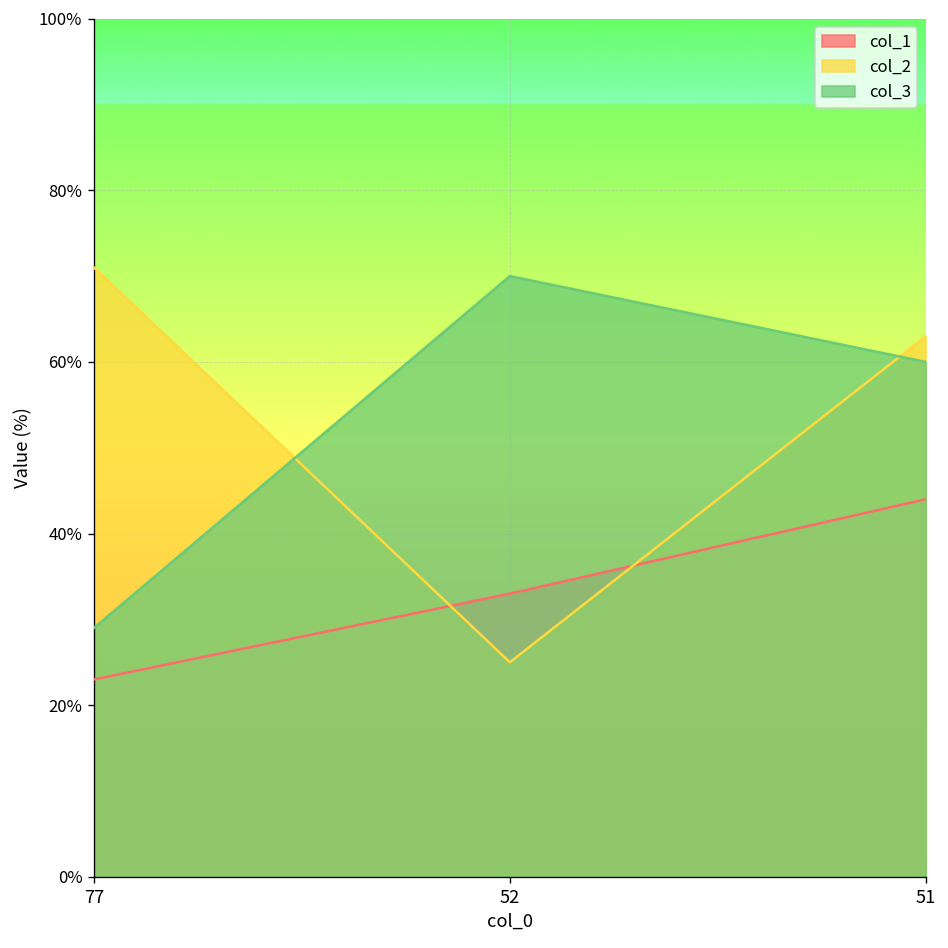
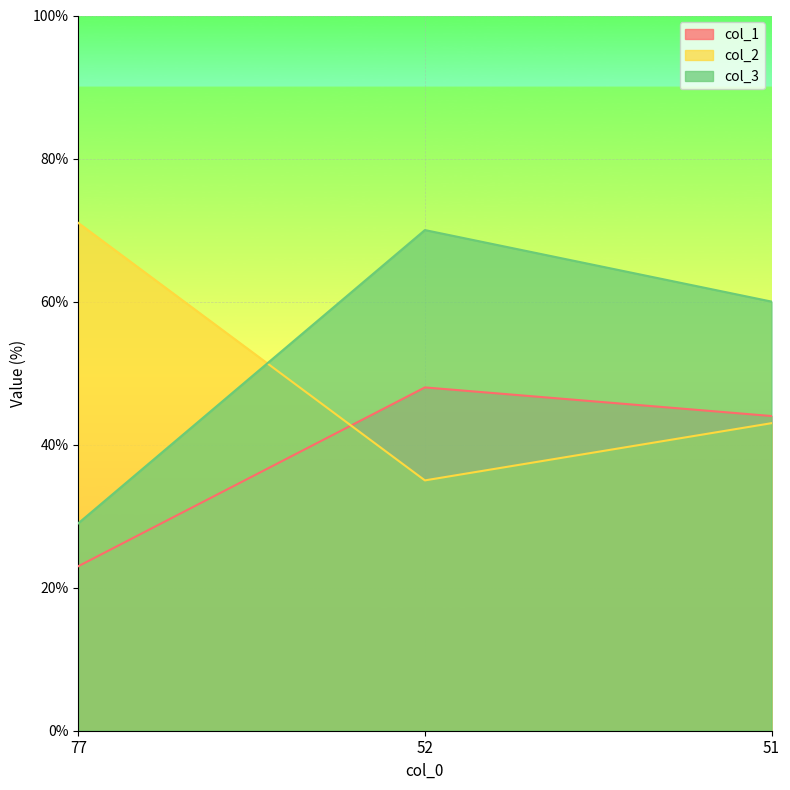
col_1, 52: 33% -> 48%
col_2, 52: 25% -> 35%
col_2, 51: 63% -> 43%
